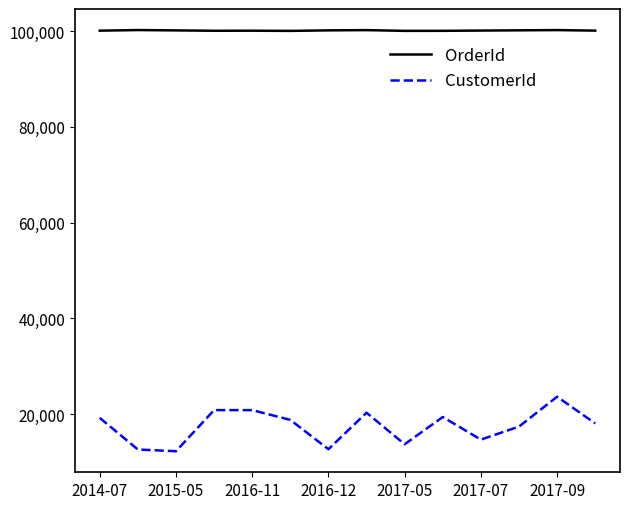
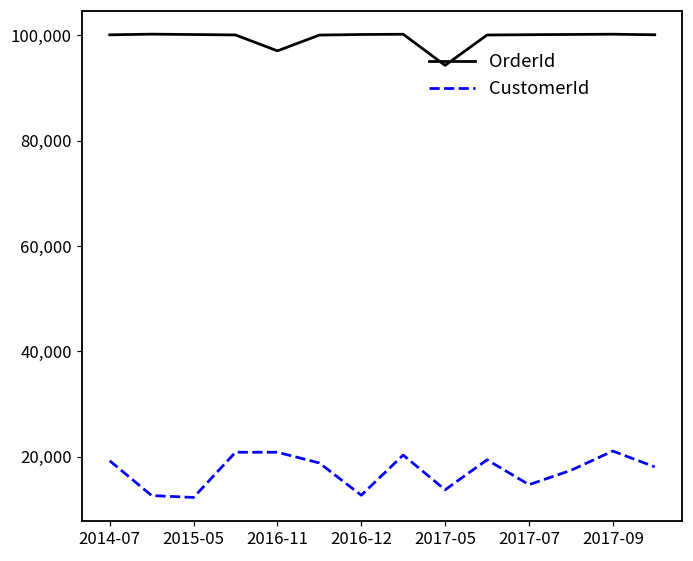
OrderId, 2016-11: 100,000 -> 97,000
OrderId, 2017-05: 100,000 -> 94,000
CustomerId, 2017-09: 24,000 -> 21,000
